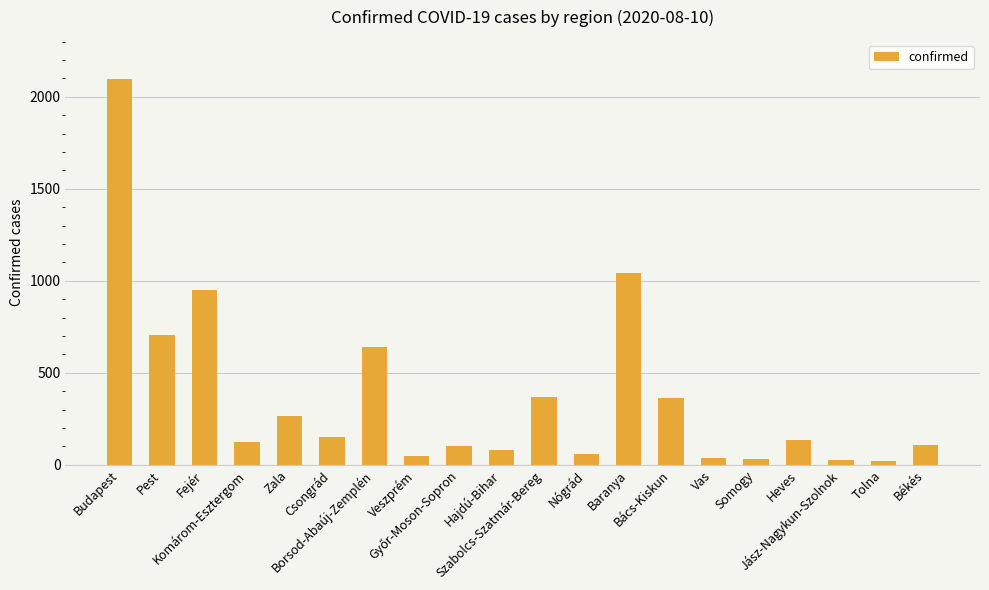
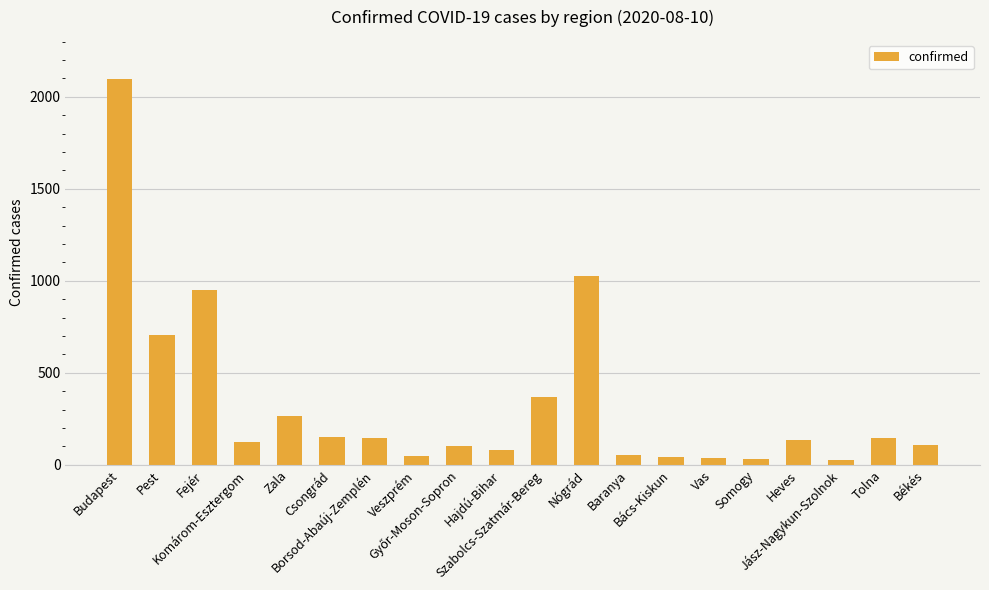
Borsod-Abaúj-Zemplén: 640 -> 150
Nógrád: 60 -> 1020
Baranya: 1040 -> 50
Bács-Kiskun: 370 -> 40
Tolna: 20 -> 150
